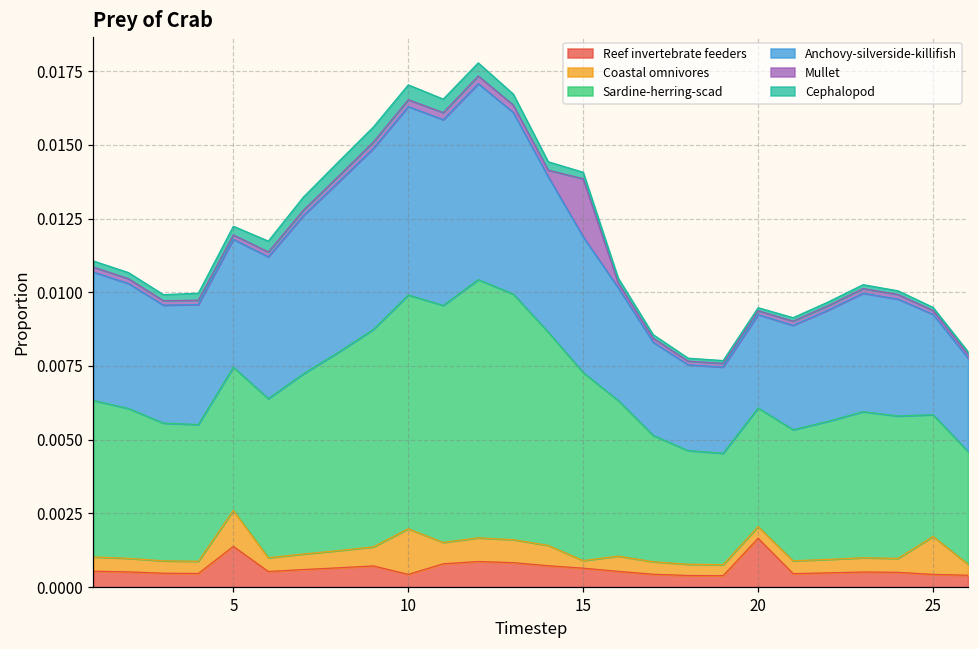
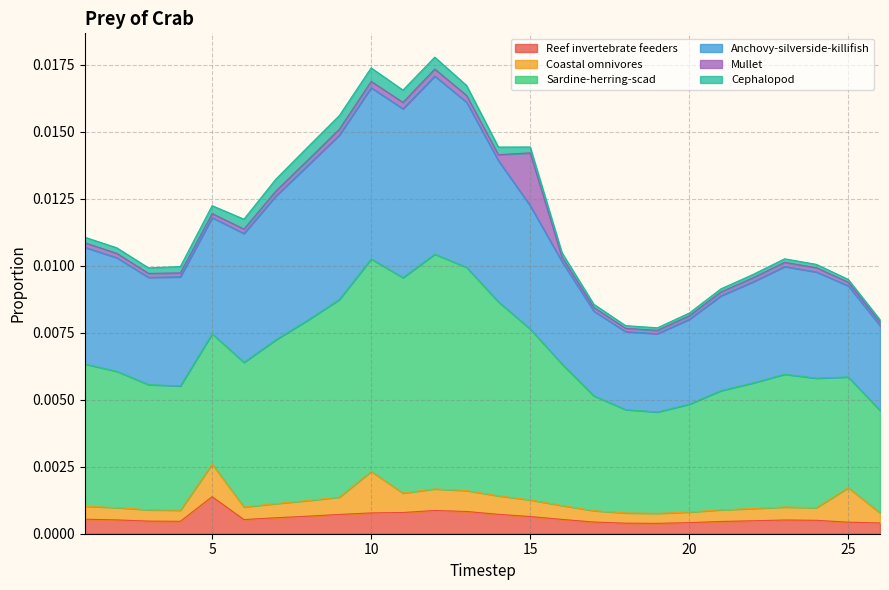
Reef invertebrate feeders, 10: 0.0004 -> 0.0008
Coastal omnivores, 15: 0.0003 -> 0.0006
Reef invertebrate feeders, 20: 0.0017 -> 0.0004
